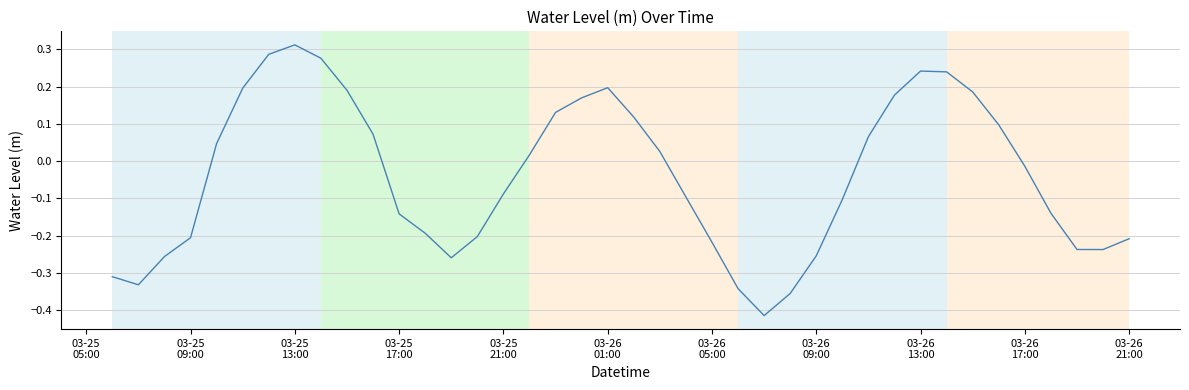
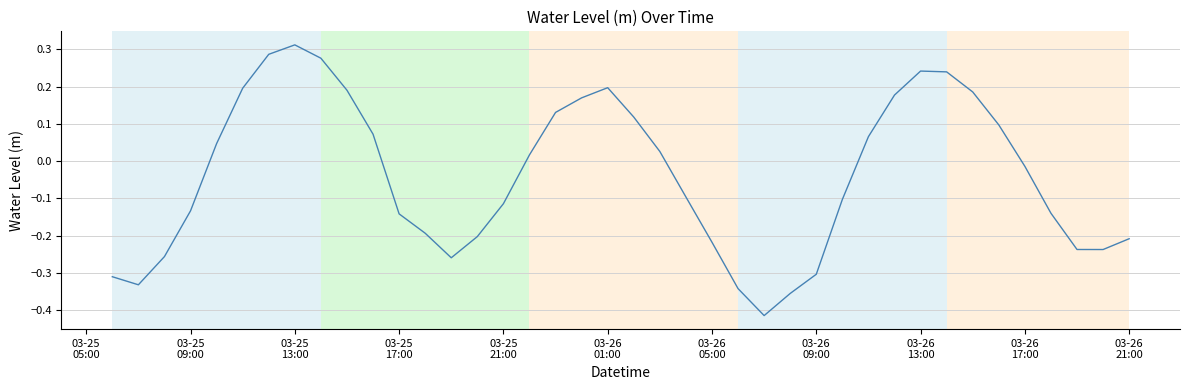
03-25 09:00: -0.21 -> -0.13
03-25 21:00: -0.09 -> -0.11
03-26 09:00: -0.25 -> -0.30
